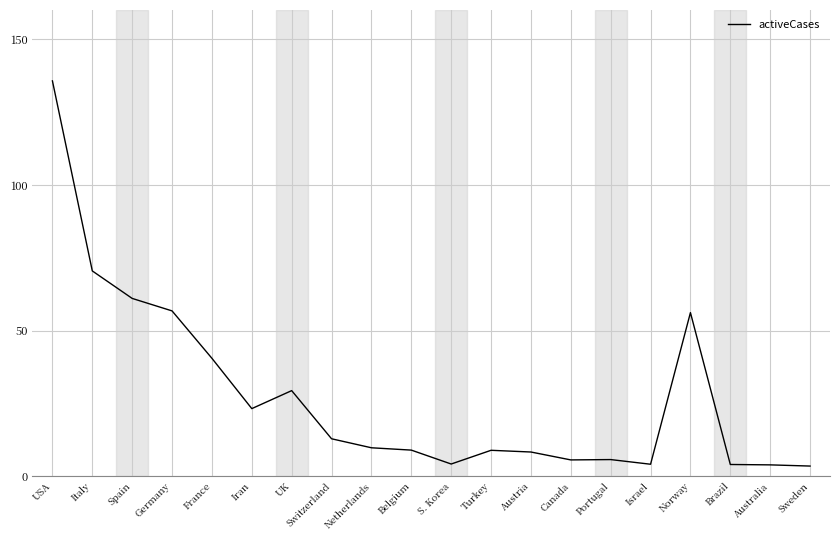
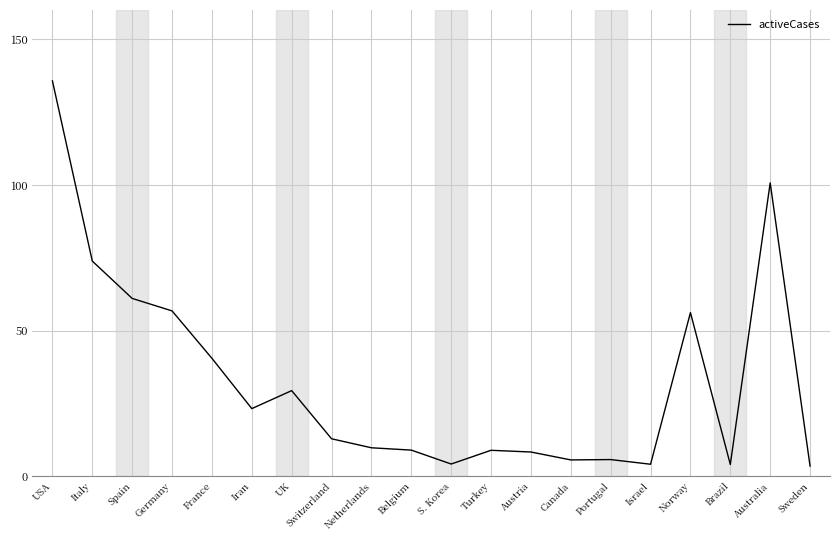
Italy: 71 -> 74
Australia: 4 -> 101
